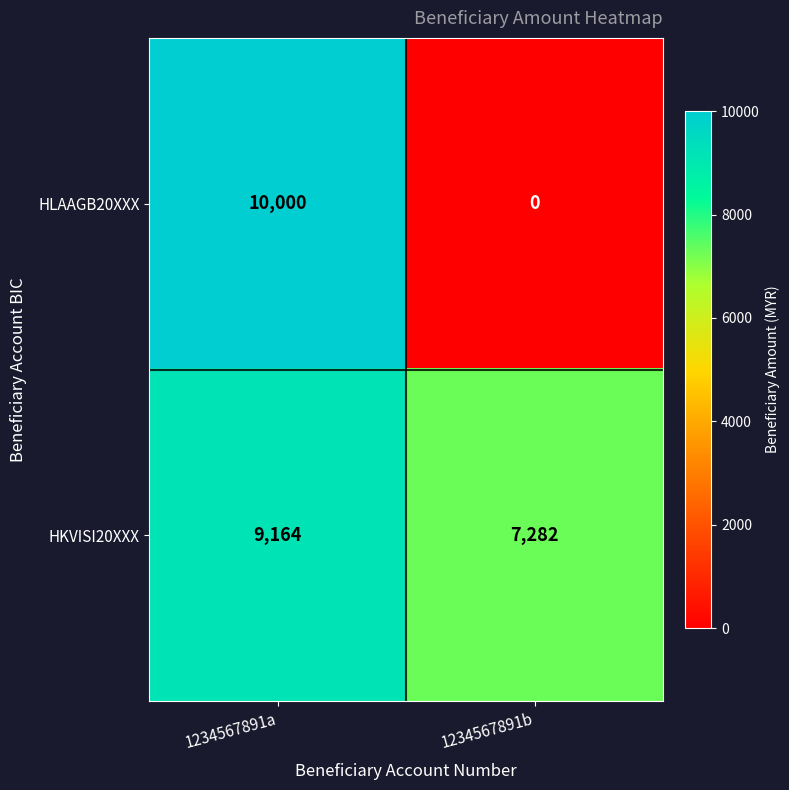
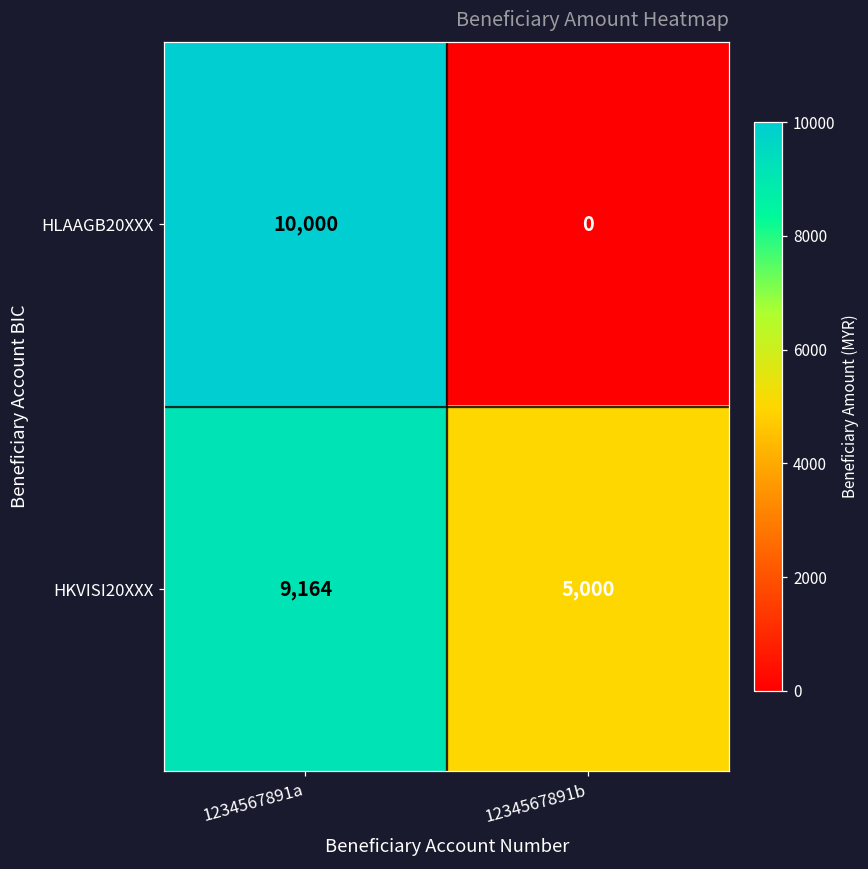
HKVISI20XXX, 1234567891b: 7,282 -> 5,000
